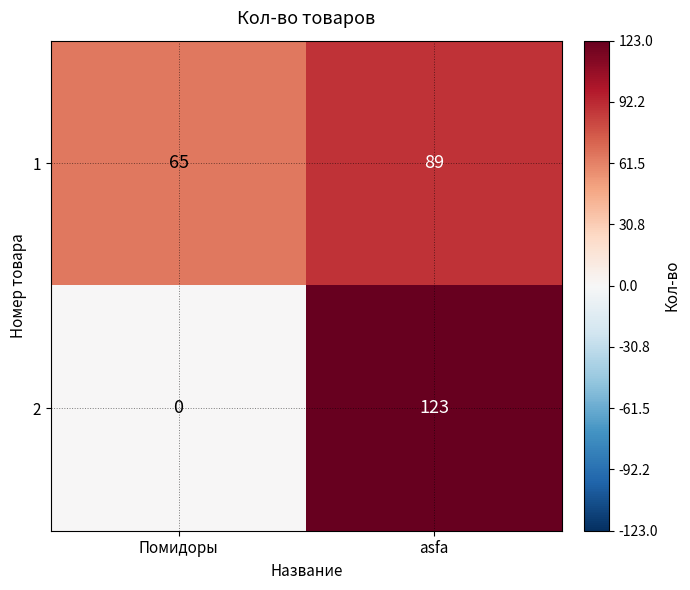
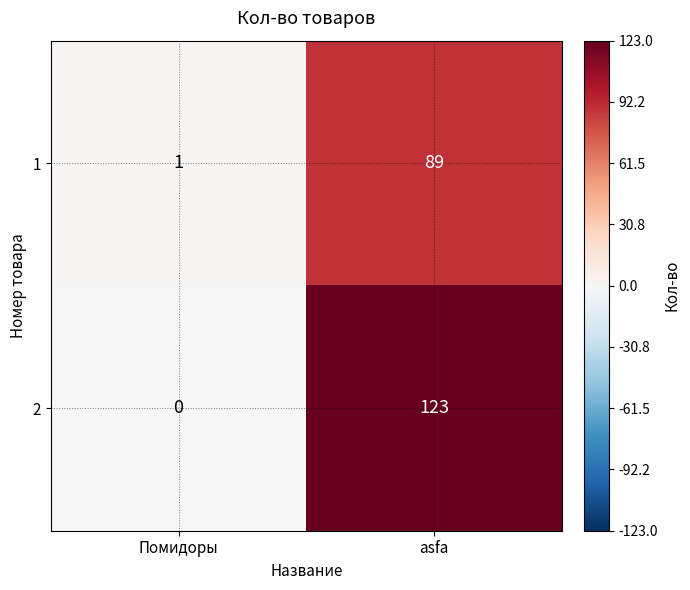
1, Помидоры: 65 -> 1
